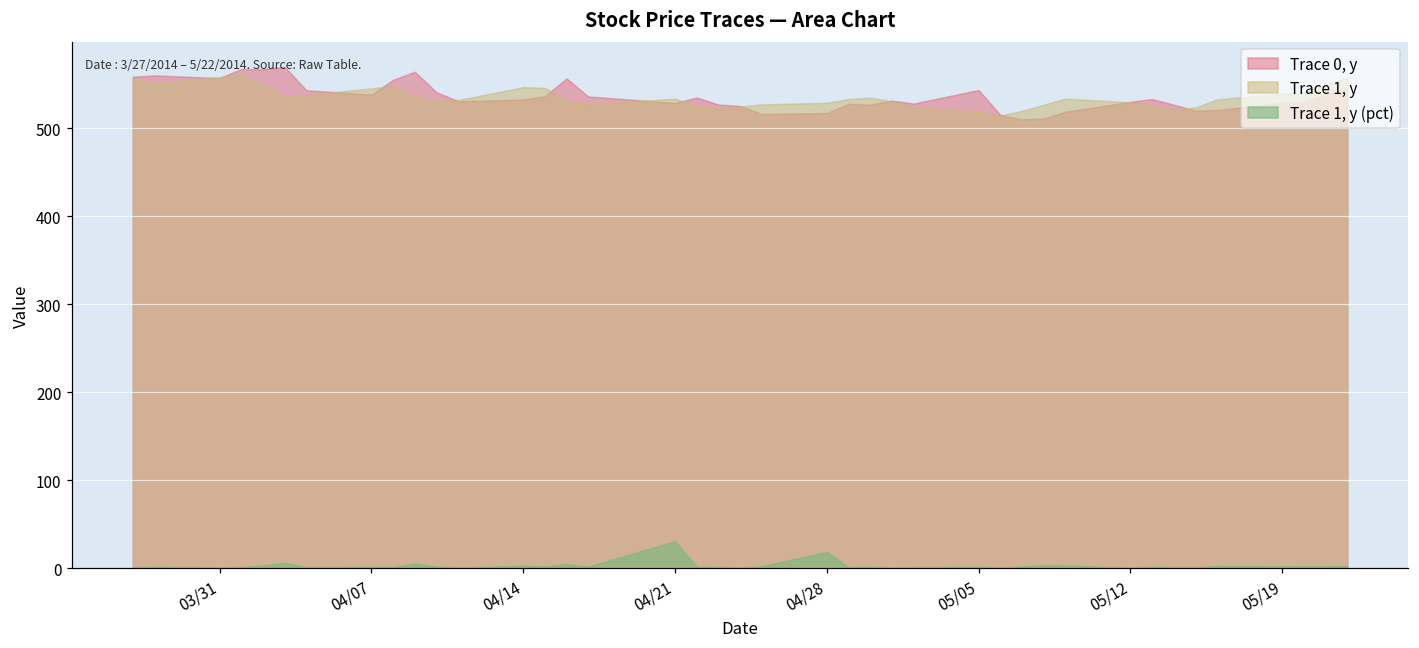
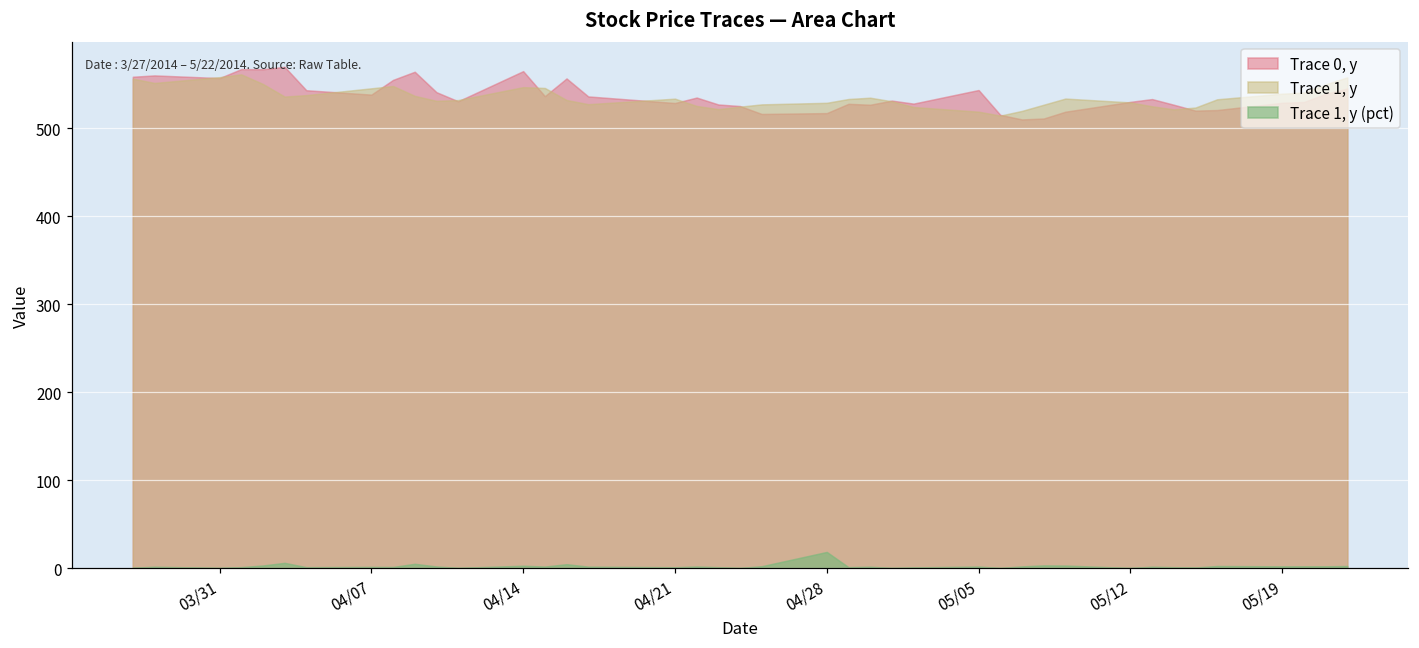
Trace 0, y, 04/14: 530 -> 560
Trace 1, y (pct), 04/21: 30 -> 0
